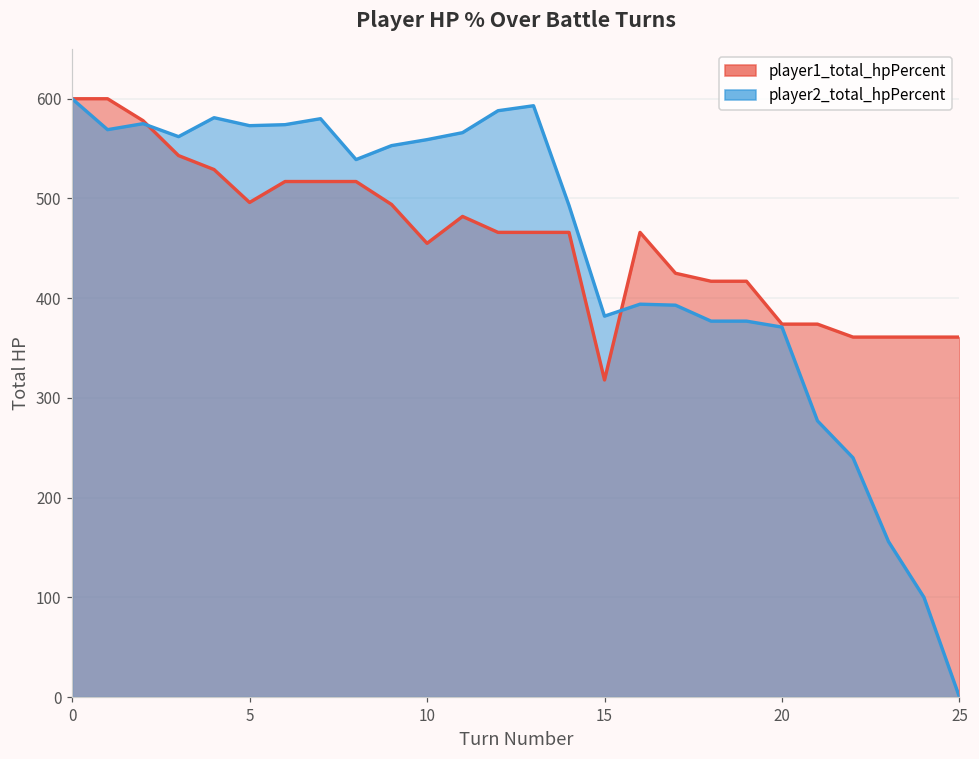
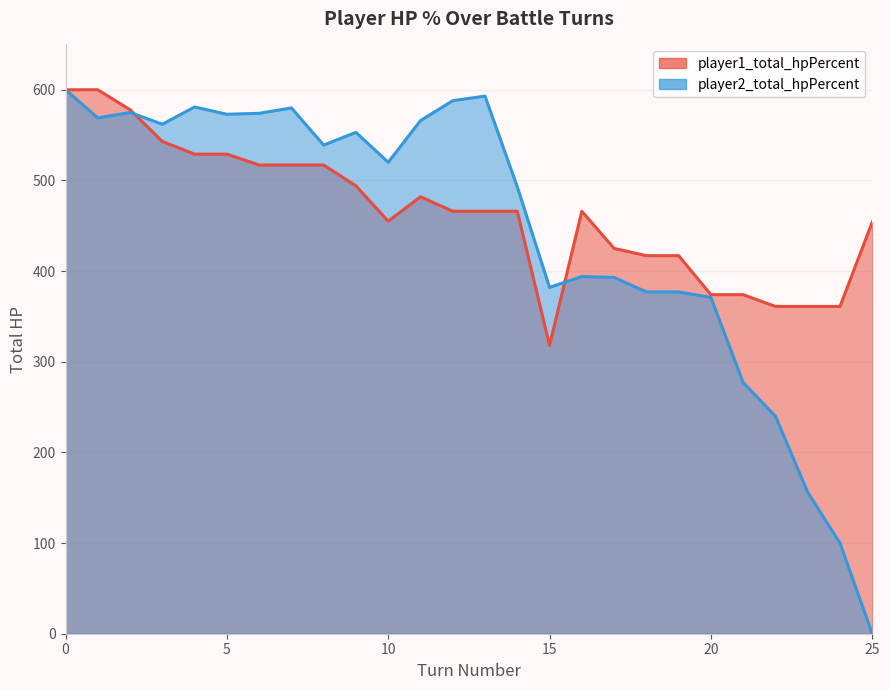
player1_total_hpPercent, 5: 500 -> 530
player2_total_hpPercent, 10: 560 -> 520
player1_total_hpPercent, 25: 360 -> 450
